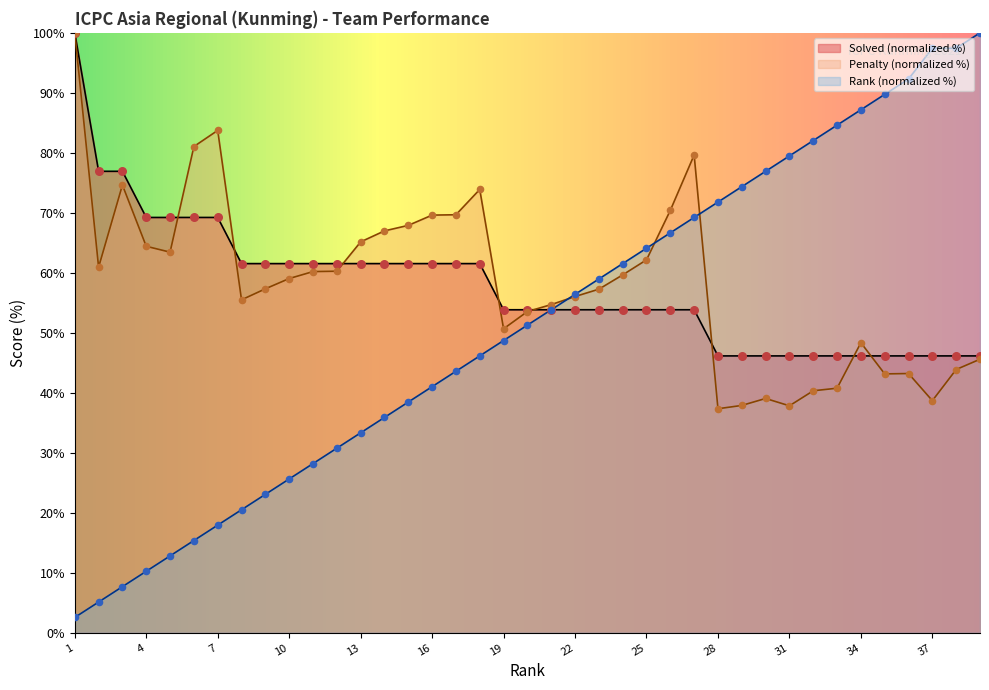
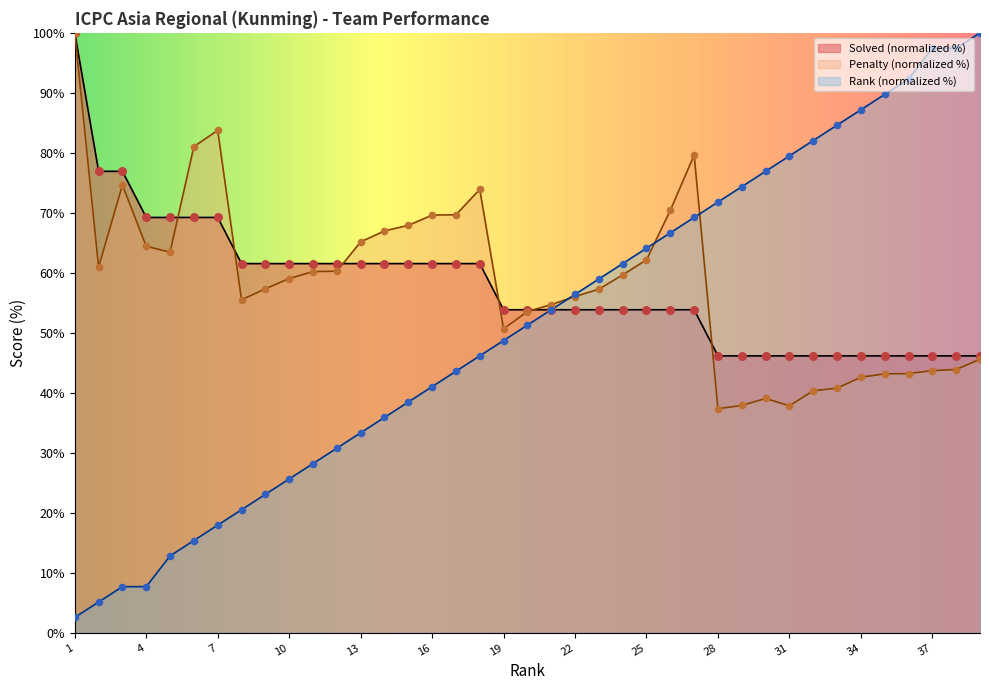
Rank (normalized %), 4: 10% -> 8%
Penalty (normalized %), 34: 48% -> 43%
Penalty (normalized %), 37: 39% -> 44%
